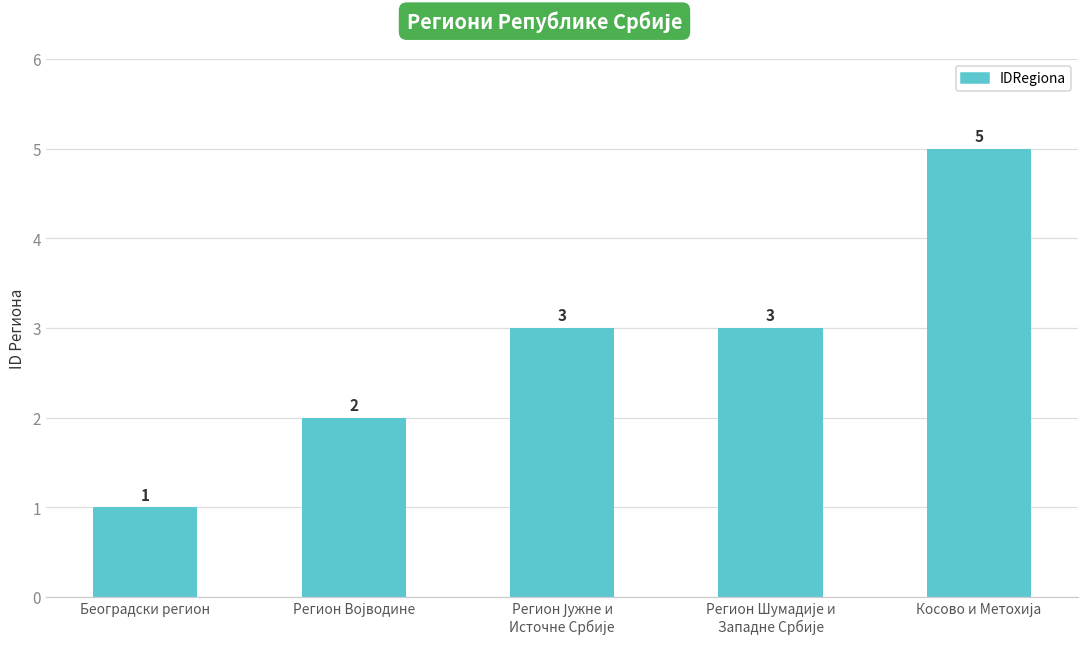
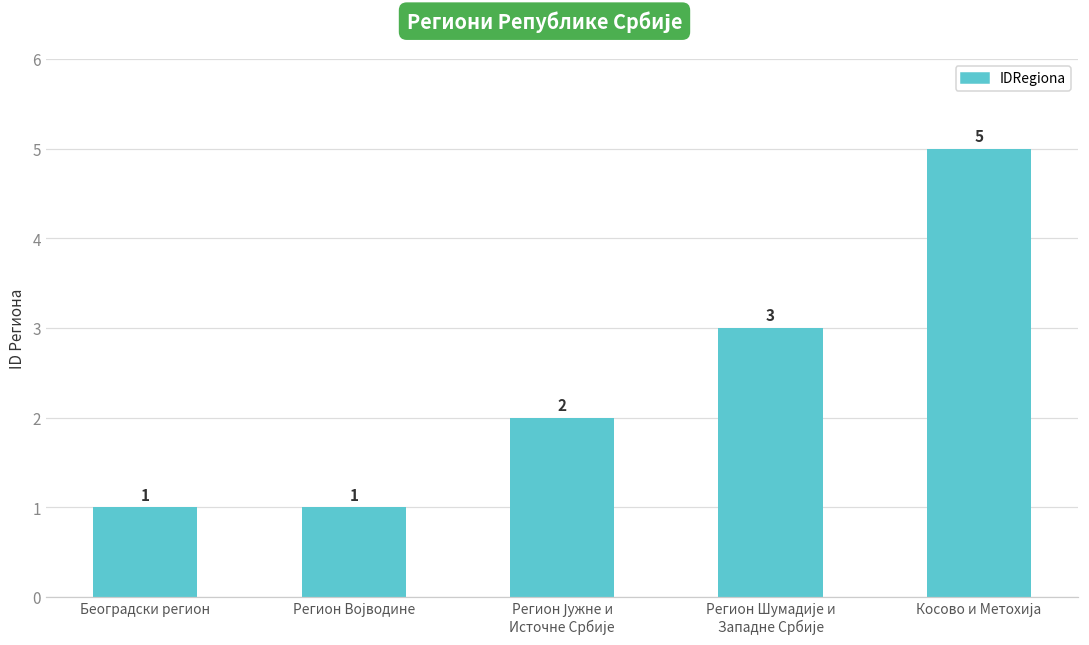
Регион Војводине: 2 -> 1
Регион Јужне и Источне Србије: 3 -> 2
